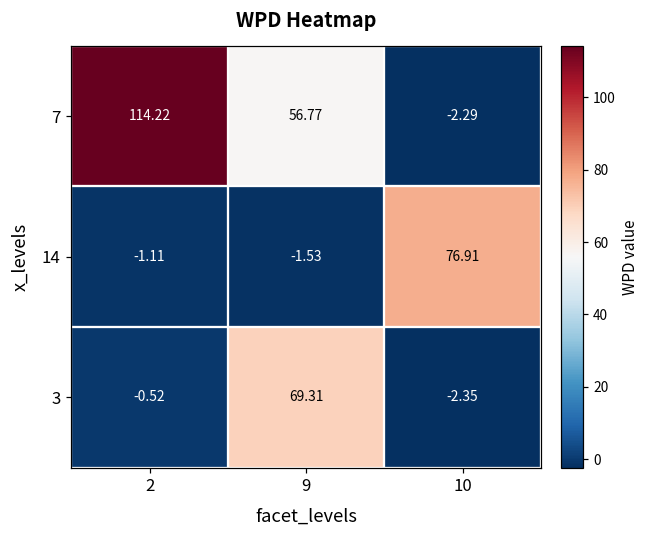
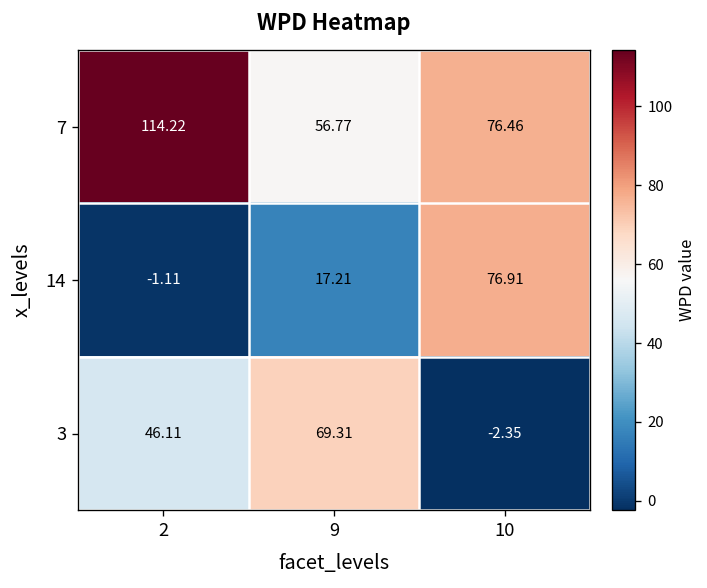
7, 10: -2.29 -> 76.46
14, 9: -1.53 -> 17.21
3, 2: -0.52 -> 46.11
